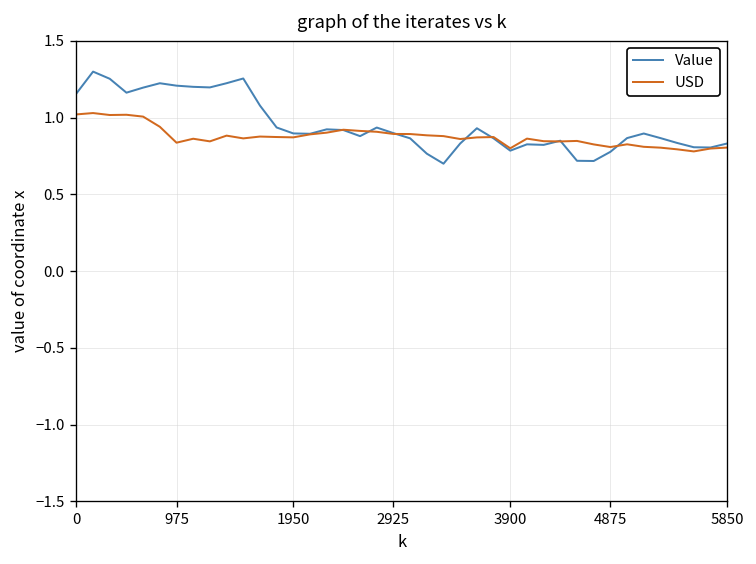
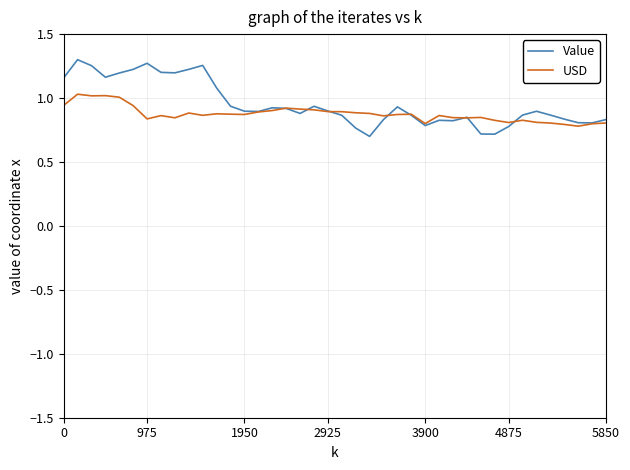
USD, 0: 1.02 -> 0.94
Value, 975: 1.21 -> 1.27
